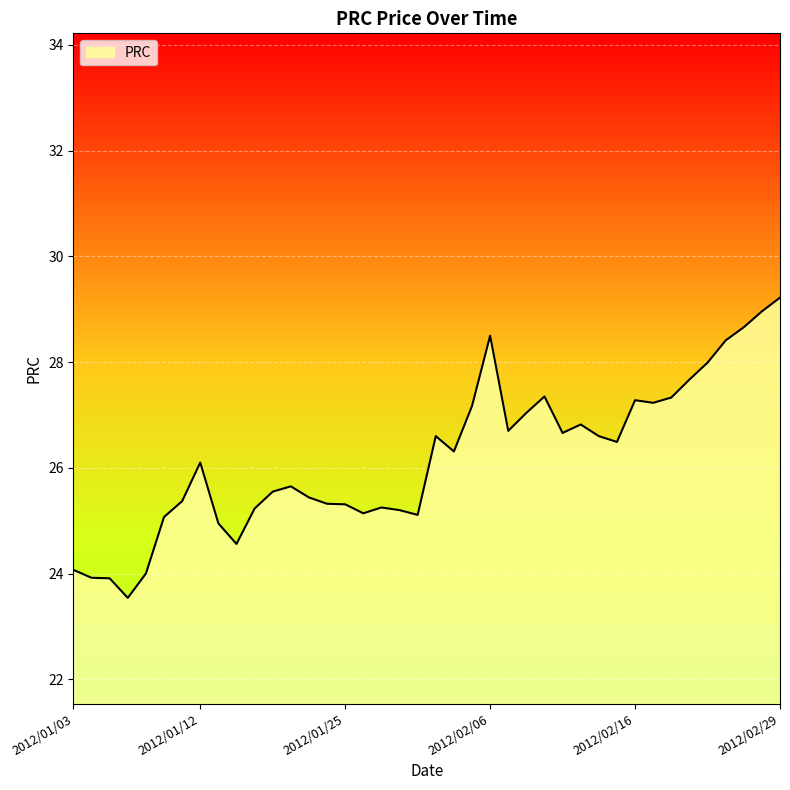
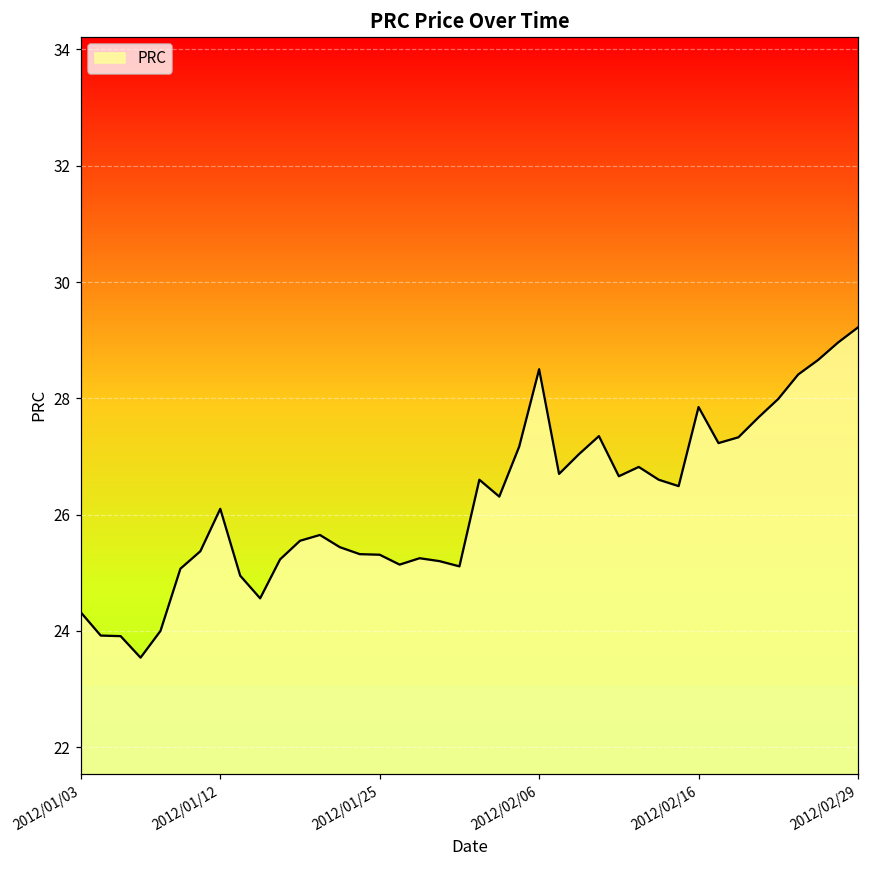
2012/01/03: 24.1 -> 24.3
2012/02/16: 27.3 -> 27.9
